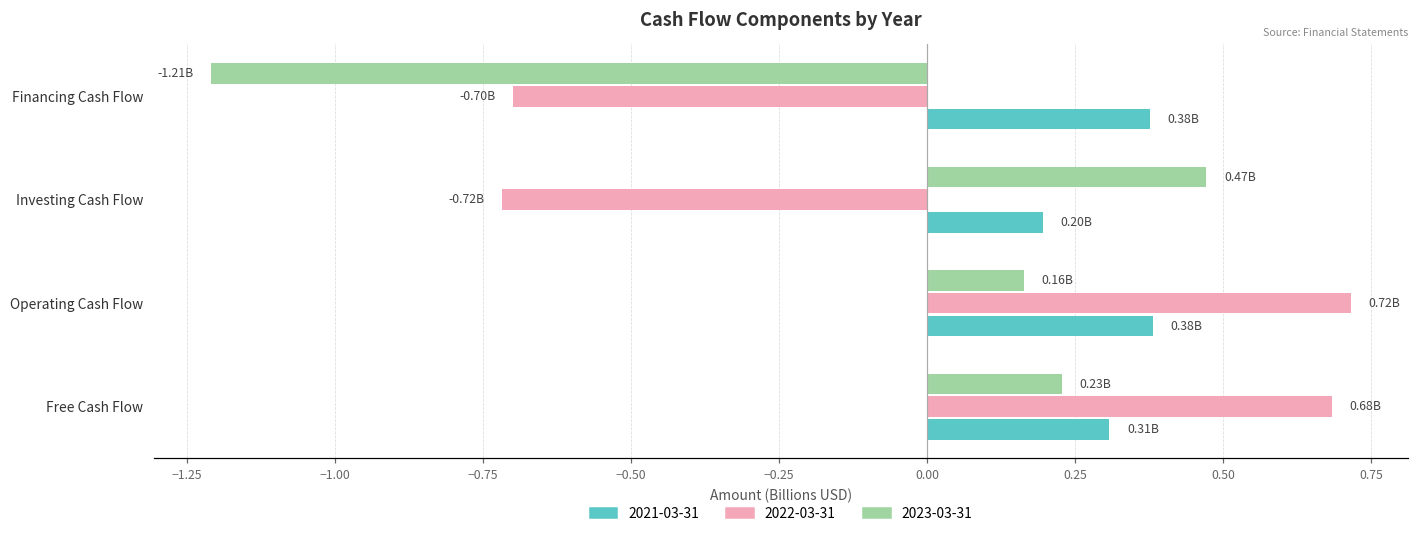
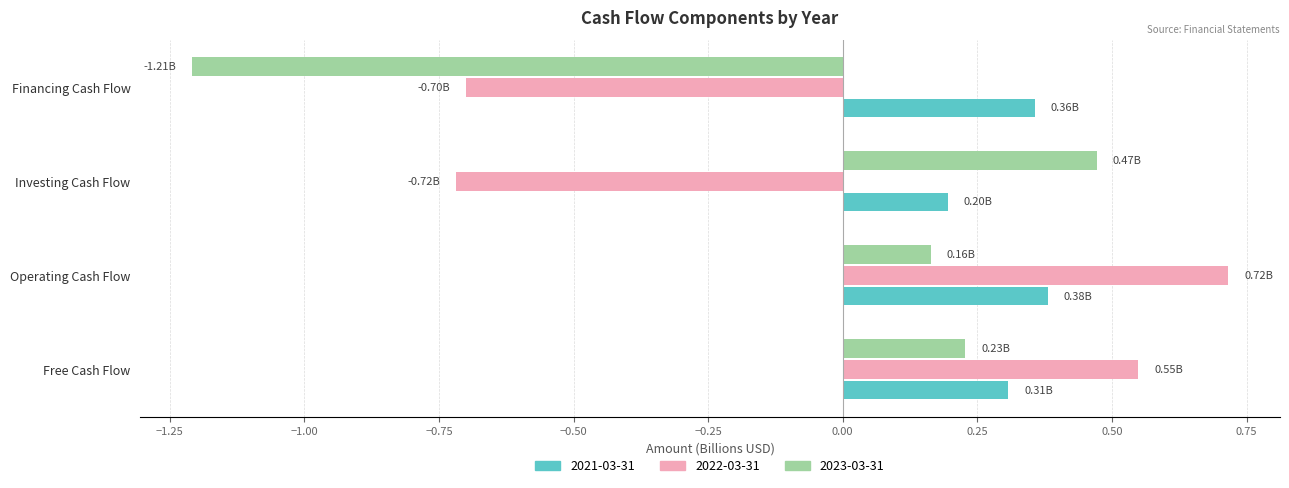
2021-03-31, Financing Cash Flow: 0.38B -> 0.36B
2022-03-31, Free Cash Flow: 0.68B -> 0.55B
